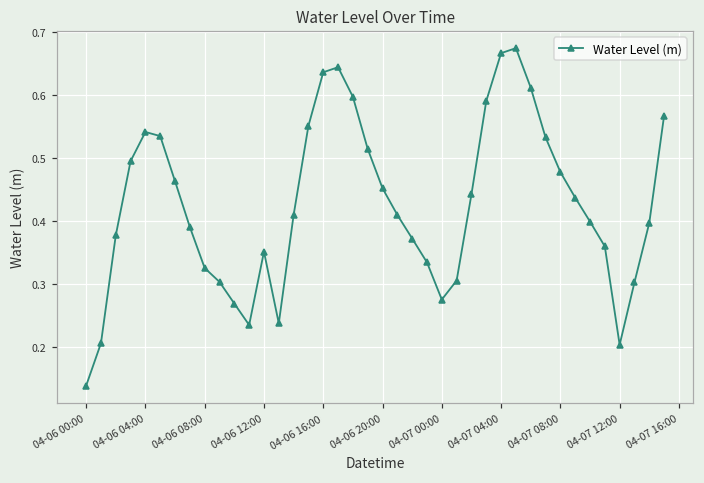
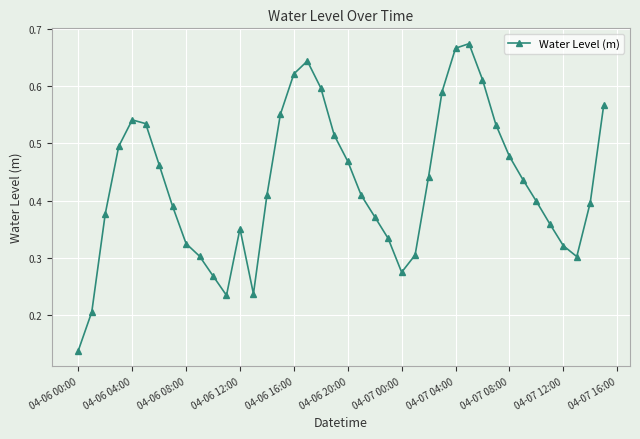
04-06 16:00: 0.64 -> 0.62
04-06 20:00: 0.45 -> 0.47
04-07 12:00: 0.20 -> 0.32
